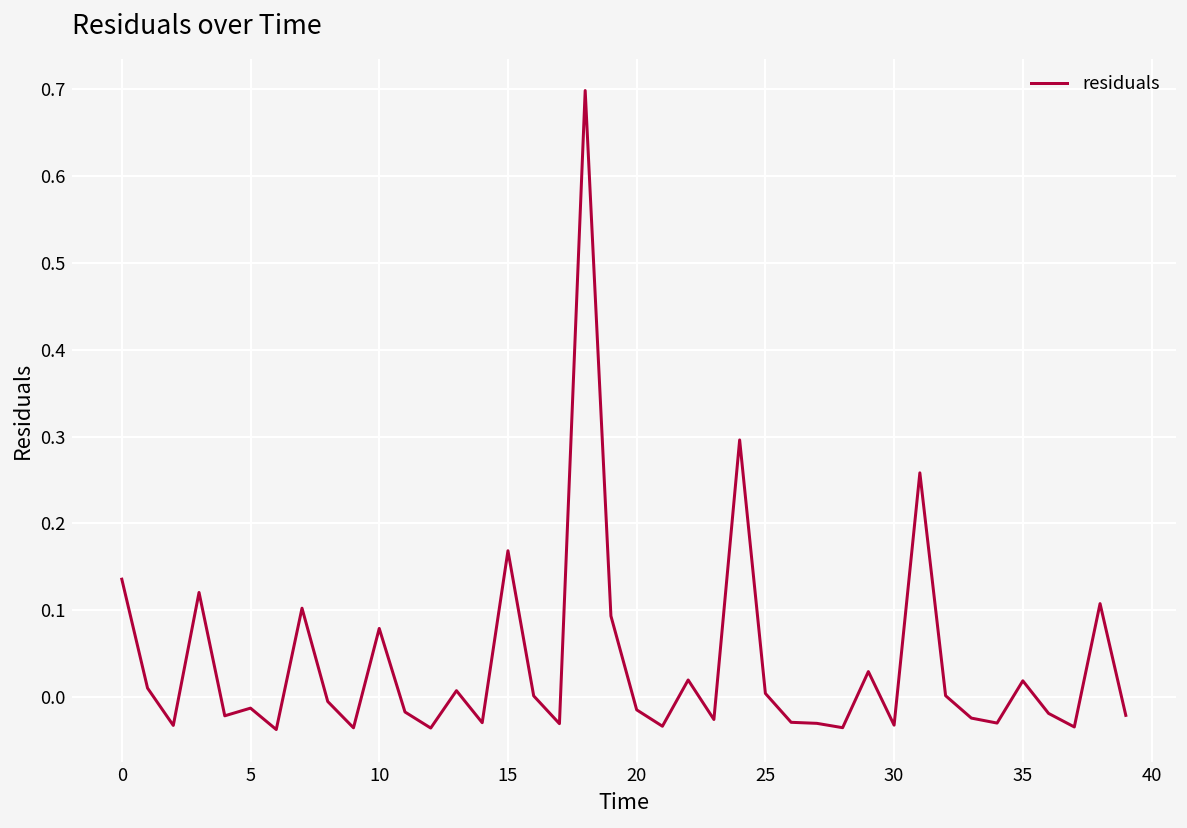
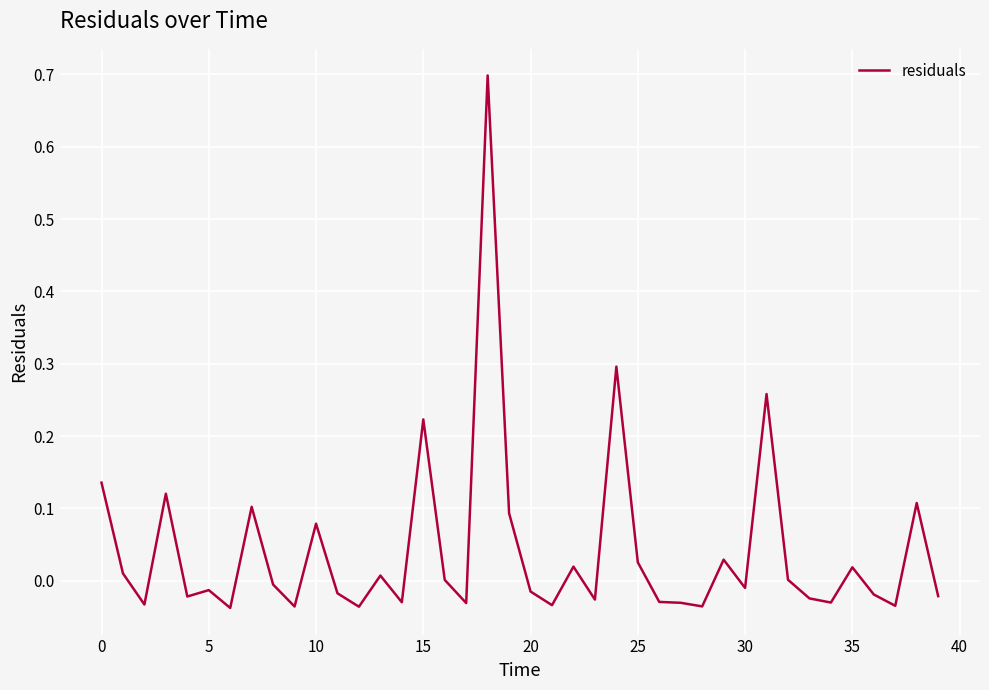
15: 0.17 -> 0.22
25: 0.00 -> 0.03
30: -0.03 -> -0.01
